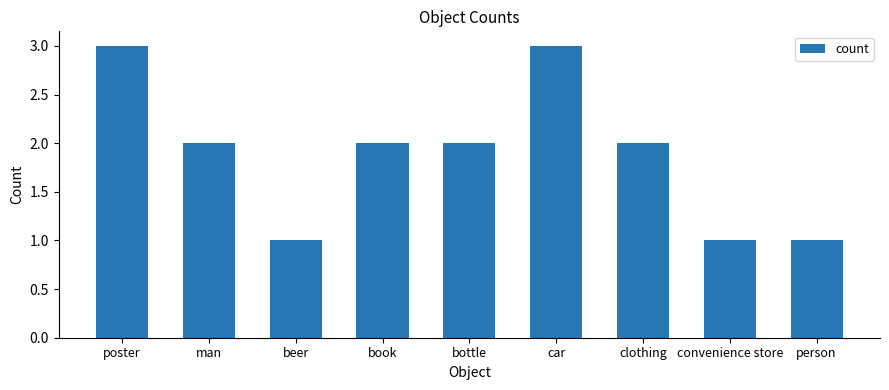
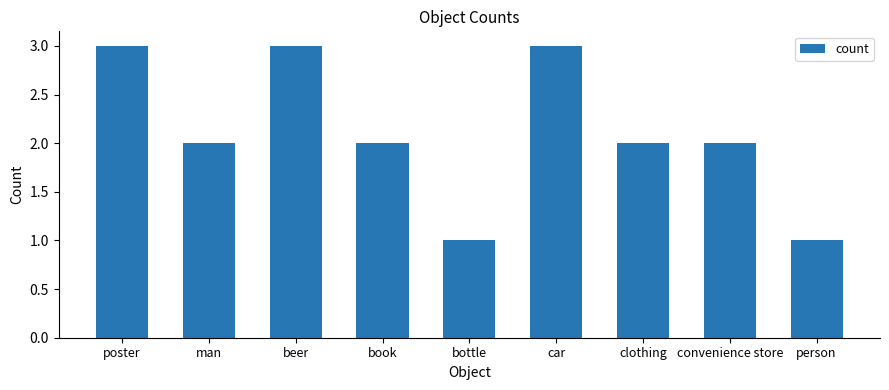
beer: 1 -> 3
bottle: 2 -> 1
convenience store: 1 -> 2
